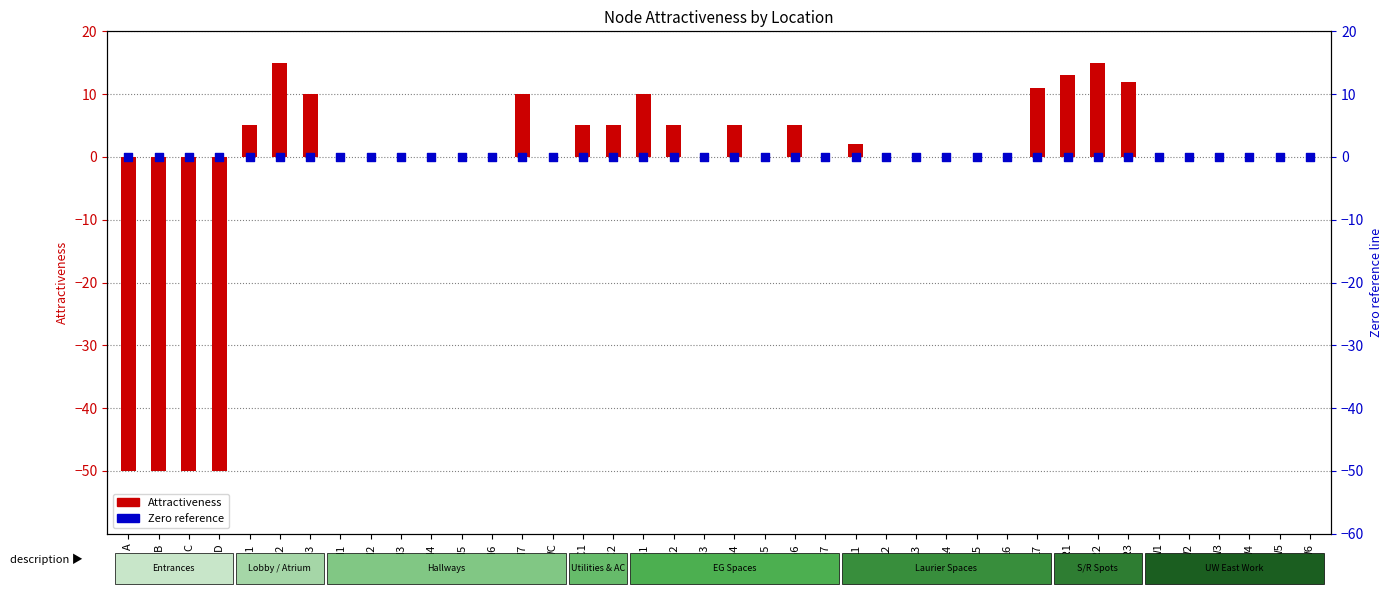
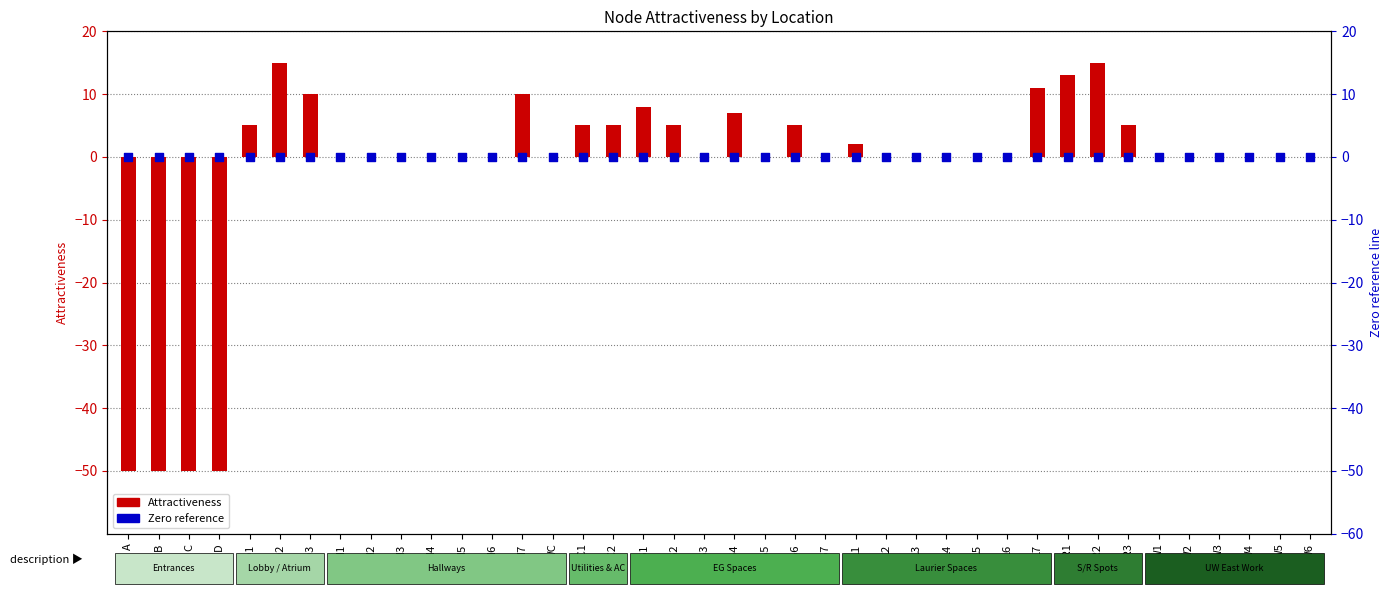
Attractiveness, EG1: 10 -> 8
Attractiveness, EG4: 5 -> 7
Attractiveness, SR3: 12 -> 5
